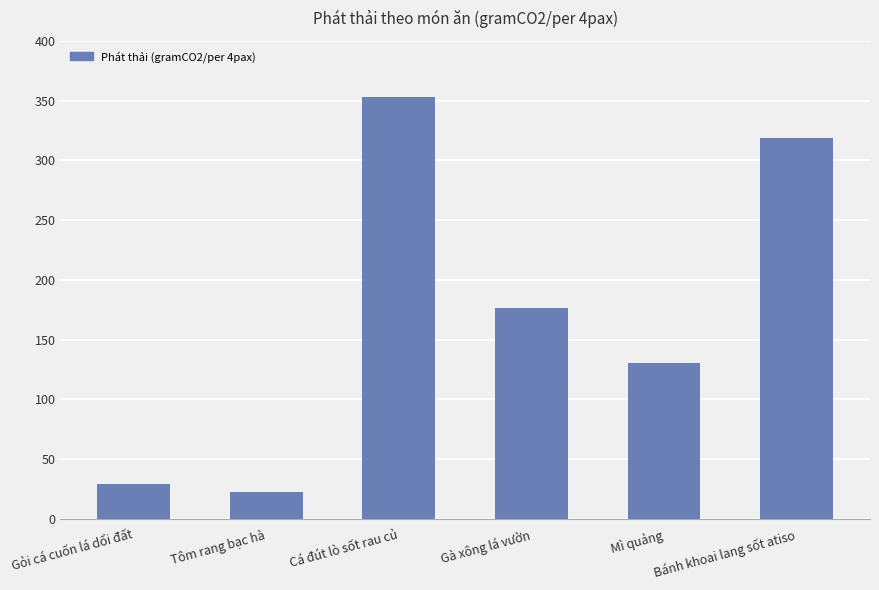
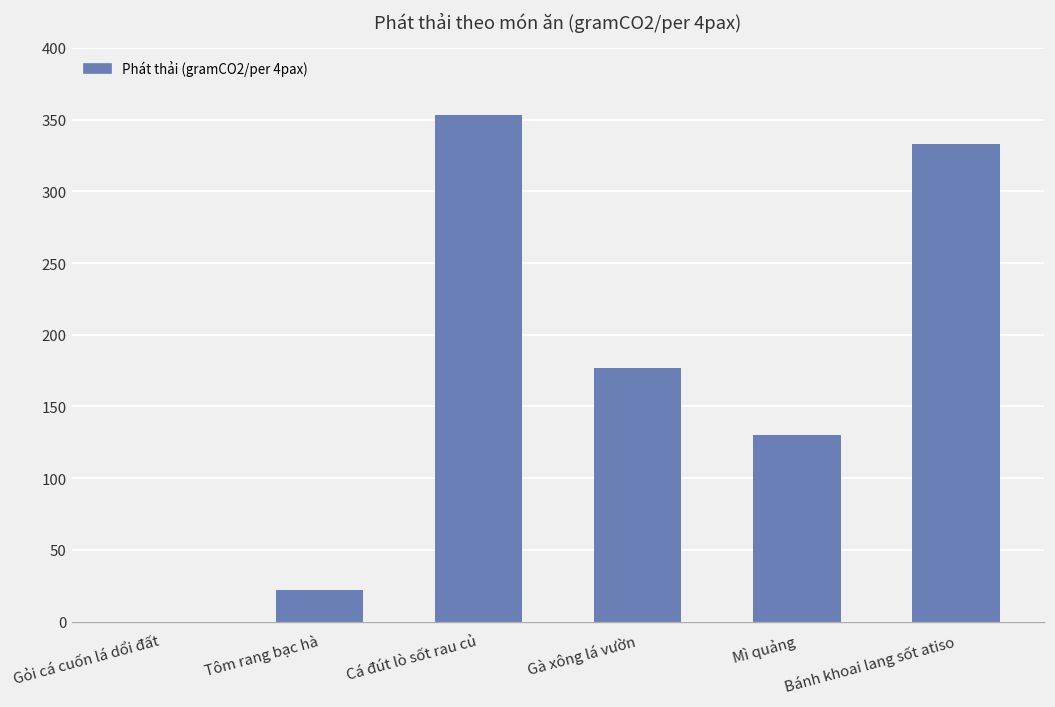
Gỏi cá cuốn lá dổi đất: 29 -> 0
Bánh khoai lang sốt atiso: 319 -> 333
